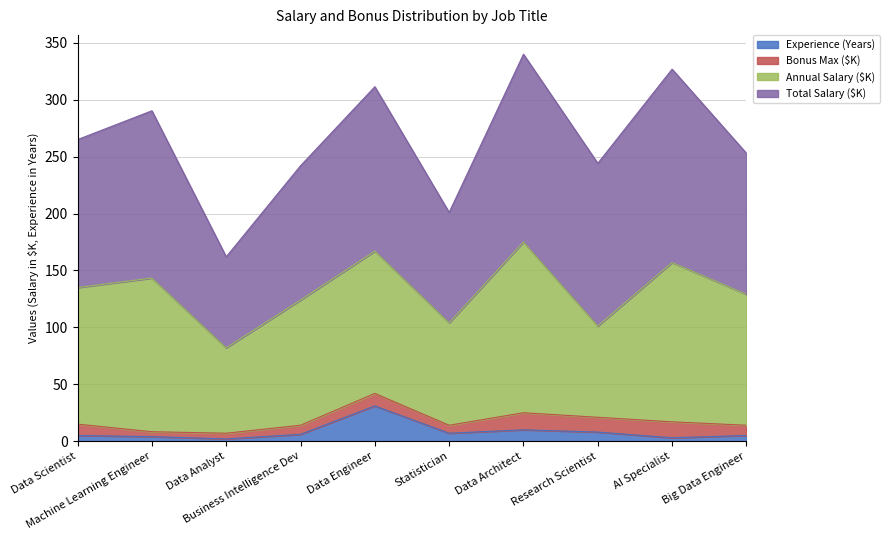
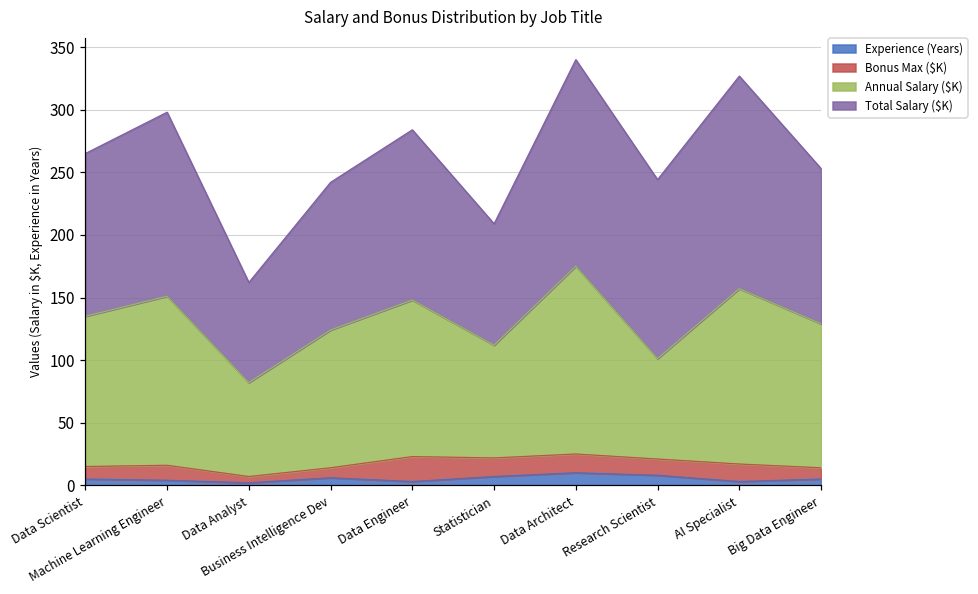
Bonus Max ($K), Machine Learning Engineer: 4 -> 12
Experience (Years), Data Engineer: 31 -> 3
Bonus Max ($K), Data Engineer: 11 -> 20
Total Salary ($K), Data Engineer: 144 -> 136
Bonus Max ($K), Statistician: 7 -> 15
